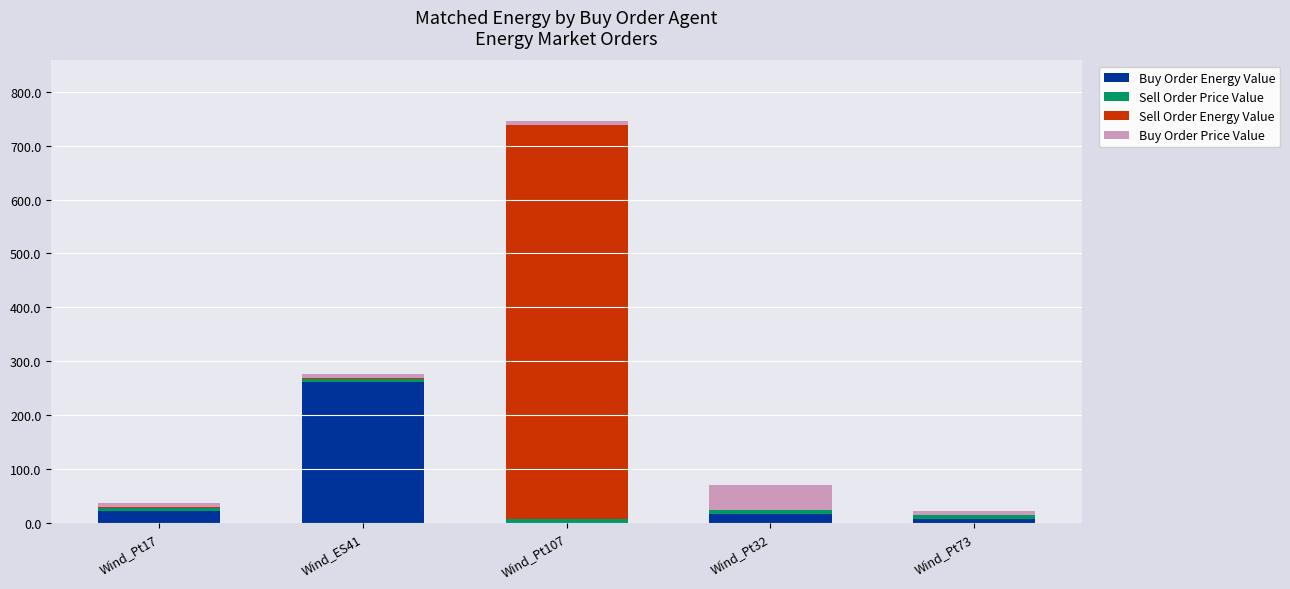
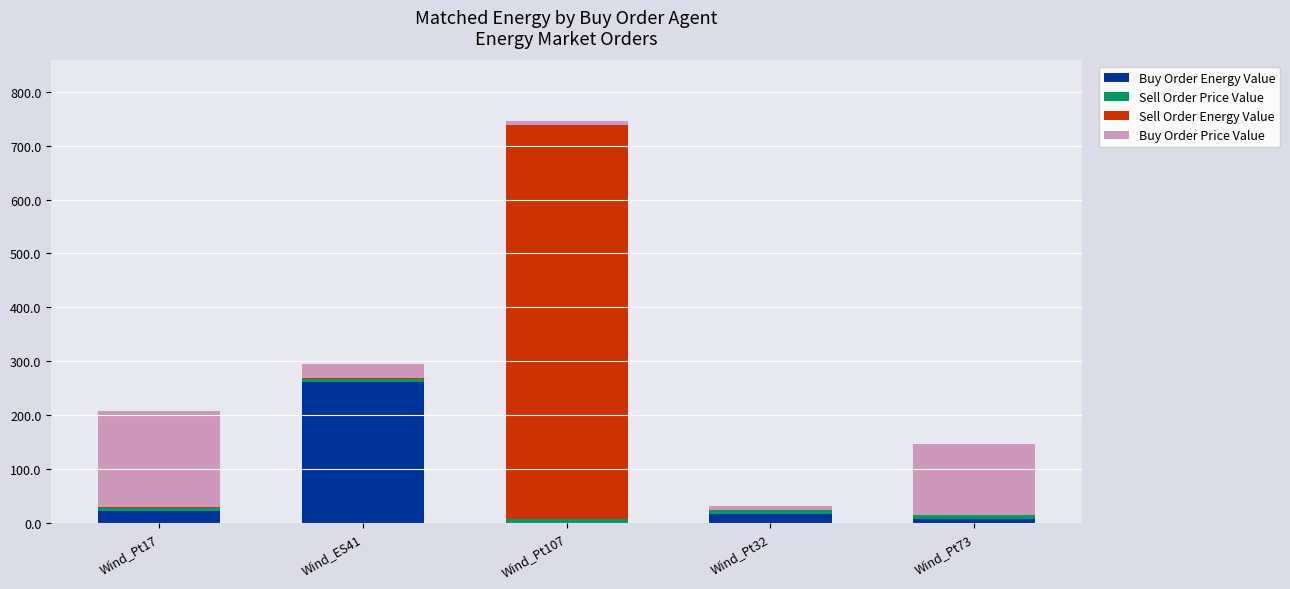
Buy Order Price Value, Wind_Pt17: 10 -> 180
Buy Order Price Value, Wind_ES41: 10 -> 30
Buy Order Price Value, Wind_Pt32: 50 -> 10
Buy Order Price Value, Wind_Pt73: 10 -> 130
